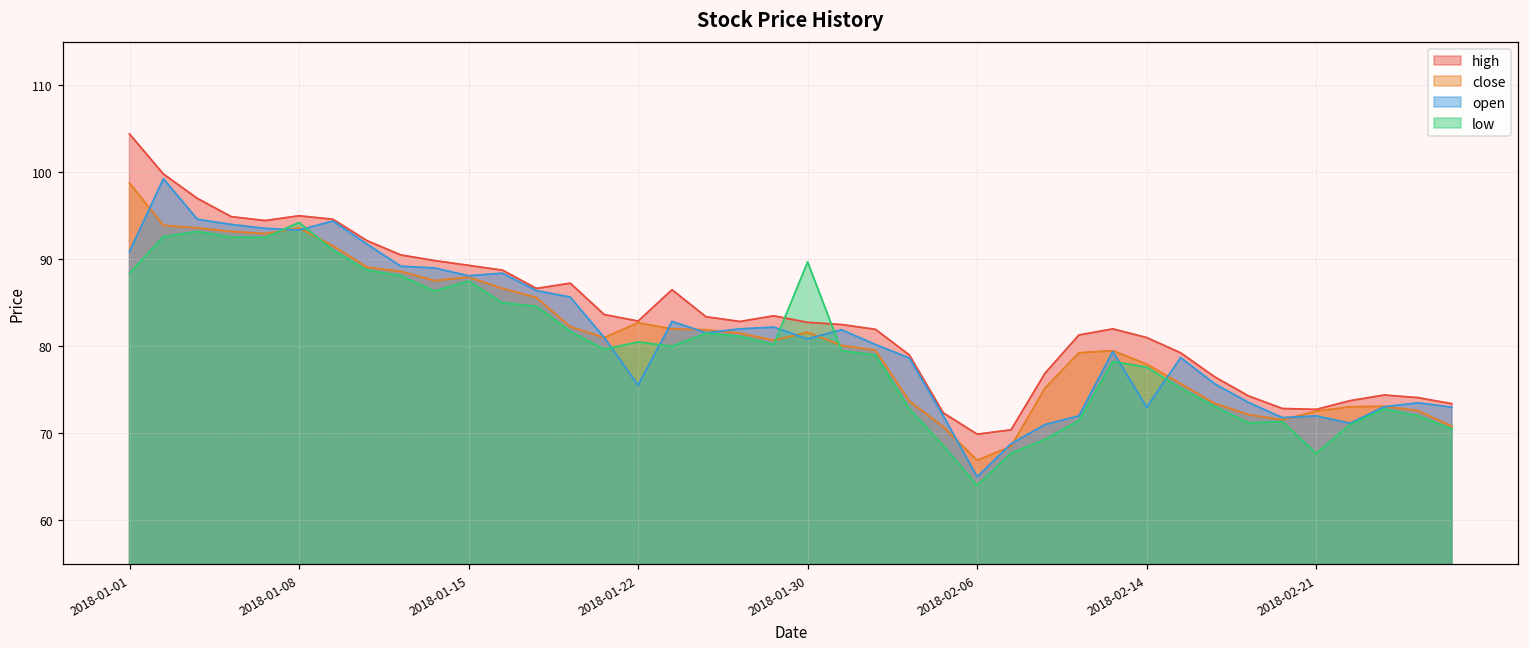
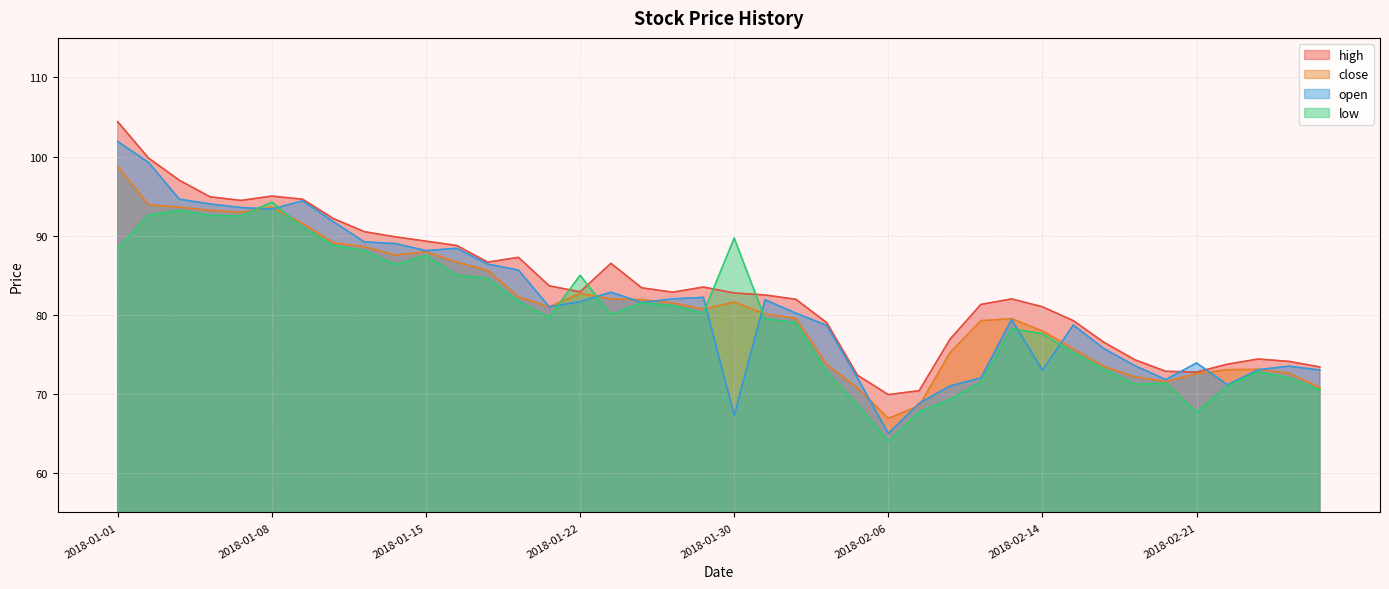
open, 2018-01-01: 91 -> 102
open, 2018-01-22: 76 -> 82
low, 2018-01-22: 81 -> 85
open, 2018-01-30: 81 -> 67
open, 2018-02-21: 72 -> 74
